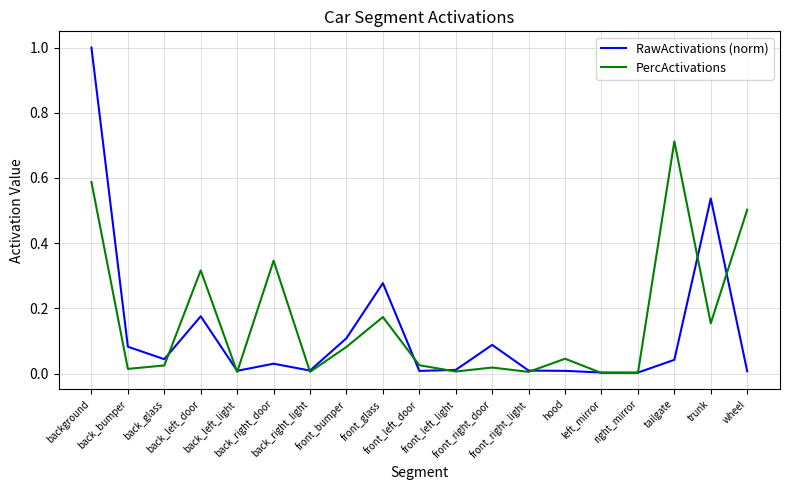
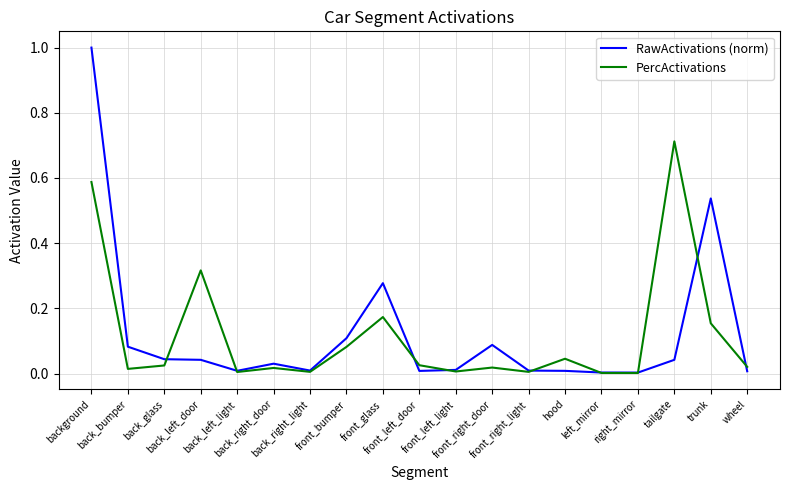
RawActivations (norm), back_left_door: 0.18 -> 0.04
PercActivations, back_right_door: 0.35 -> 0.02
PercActivations, wheel: 0.50 -> 0.02
